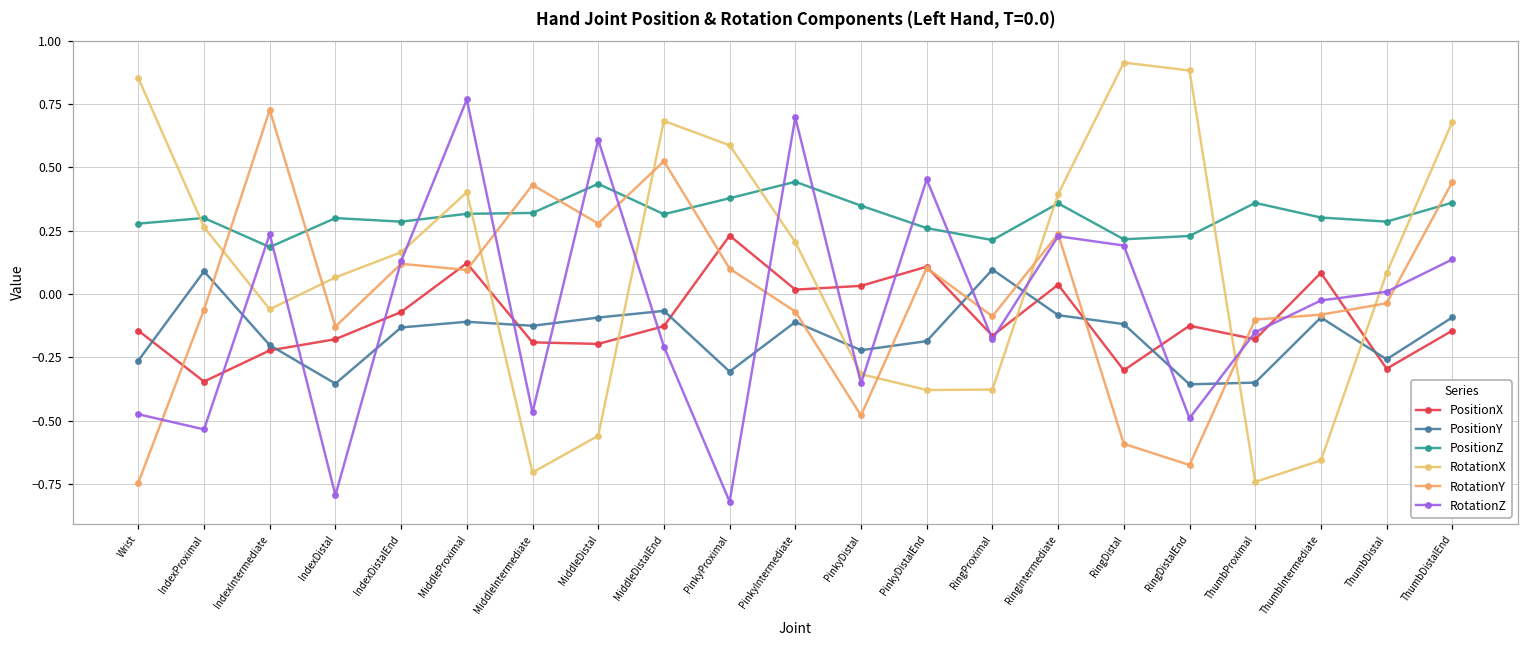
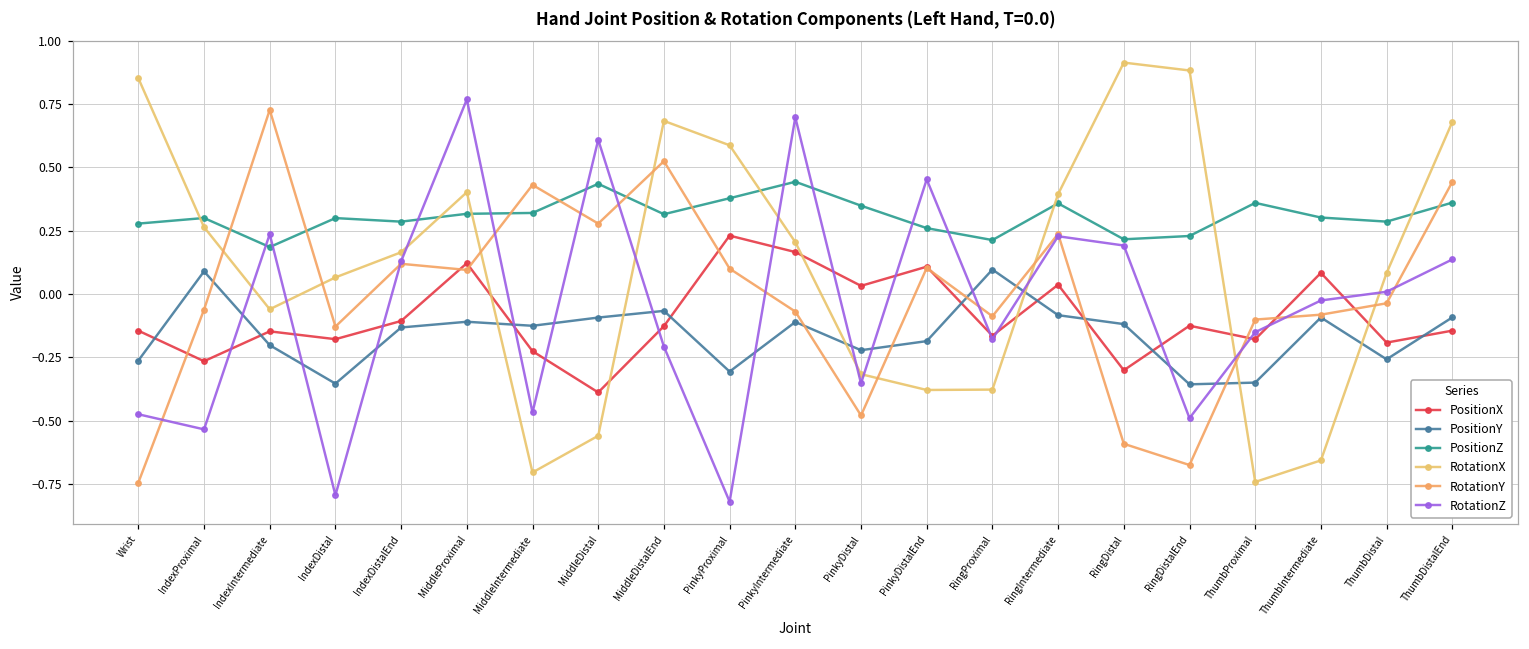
PositionX, IndexProximal: -0.35 -> -0.27
PositionX, IndexIntermediate: -0.22 -> -0.15
PositionX, IndexDistalEnd: -0.07 -> -0.11
PositionX, MiddleIntermediate: -0.19 -> -0.23
PositionX, MiddleDistal: -0.20 -> -0.39
PositionX, PinkyIntermediate: 0.02 -> 0.17
PositionX, ThumbDistal: -0.30 -> -0.19
